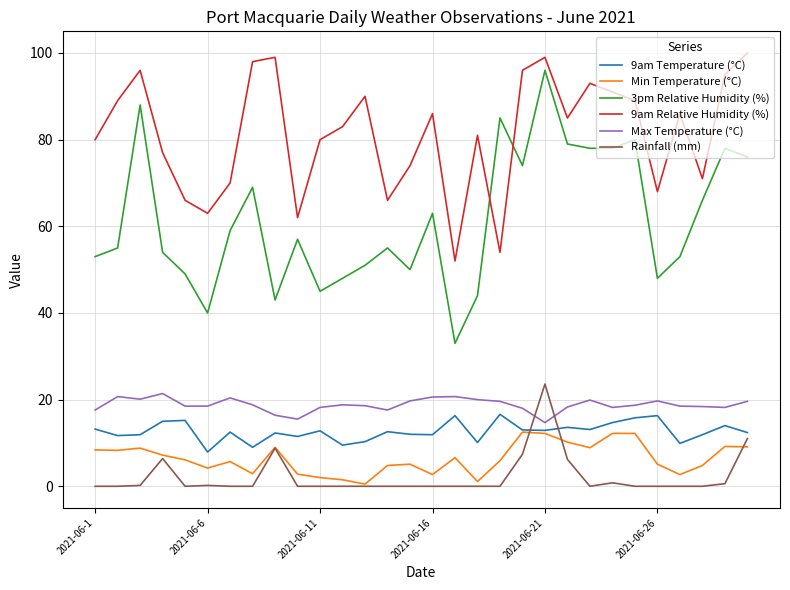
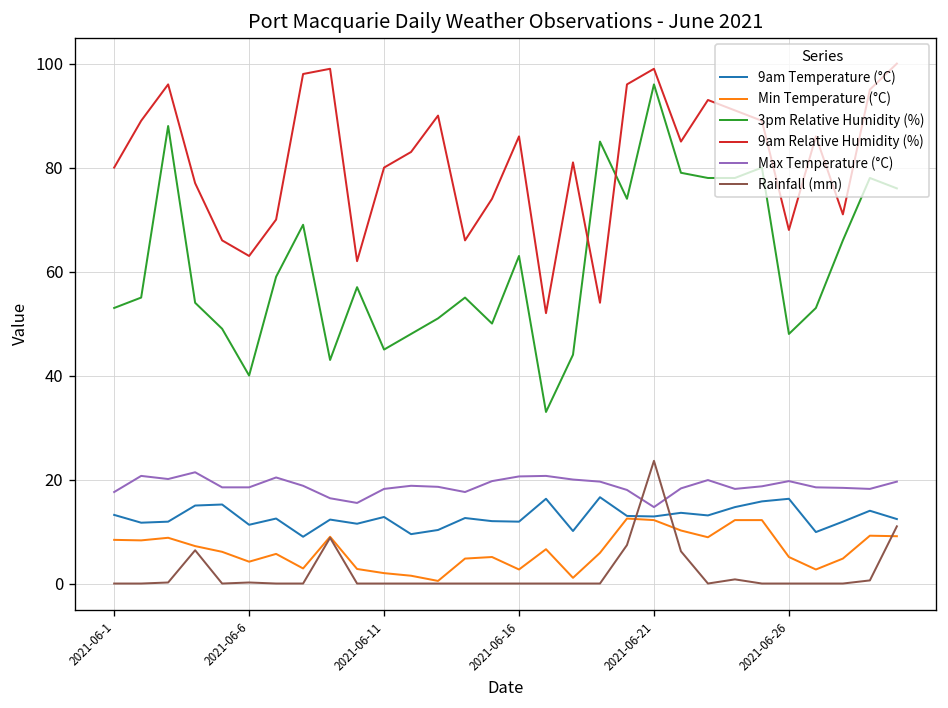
9am Temperature (°C), 2021-06-6: 8 -> 11
